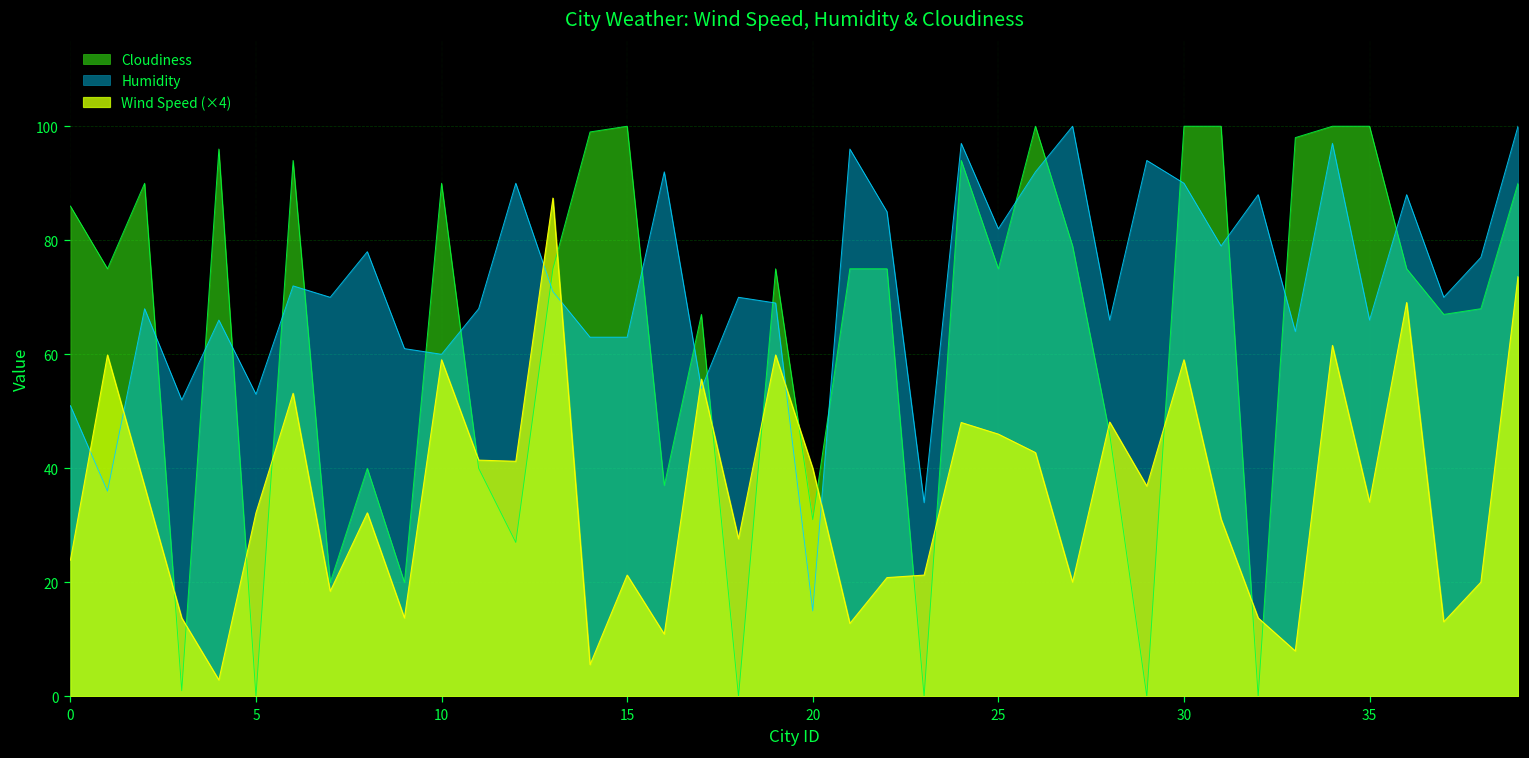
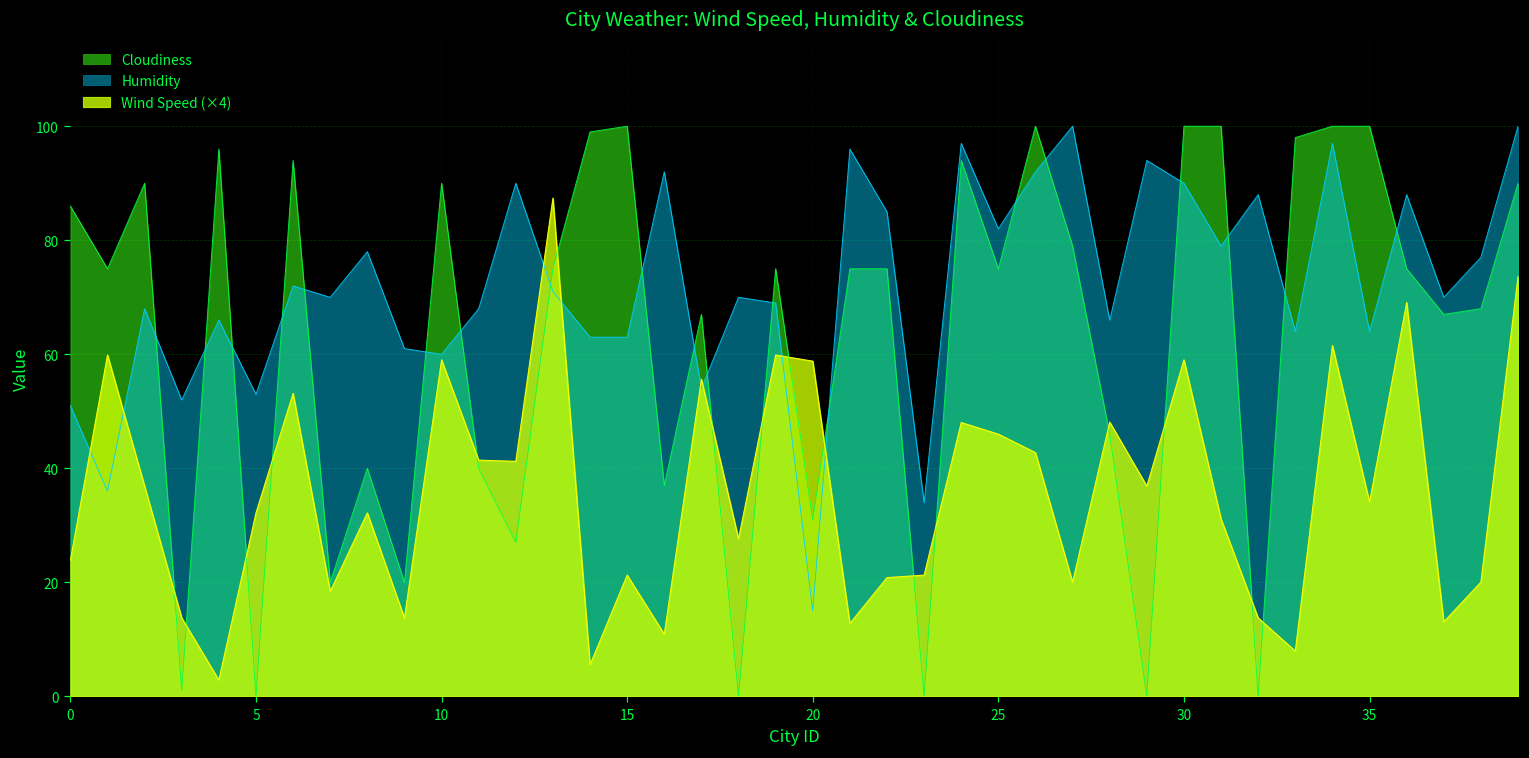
Wind Speed (×4), 20: 40 -> 59
Humidity, 35: 66 -> 64
